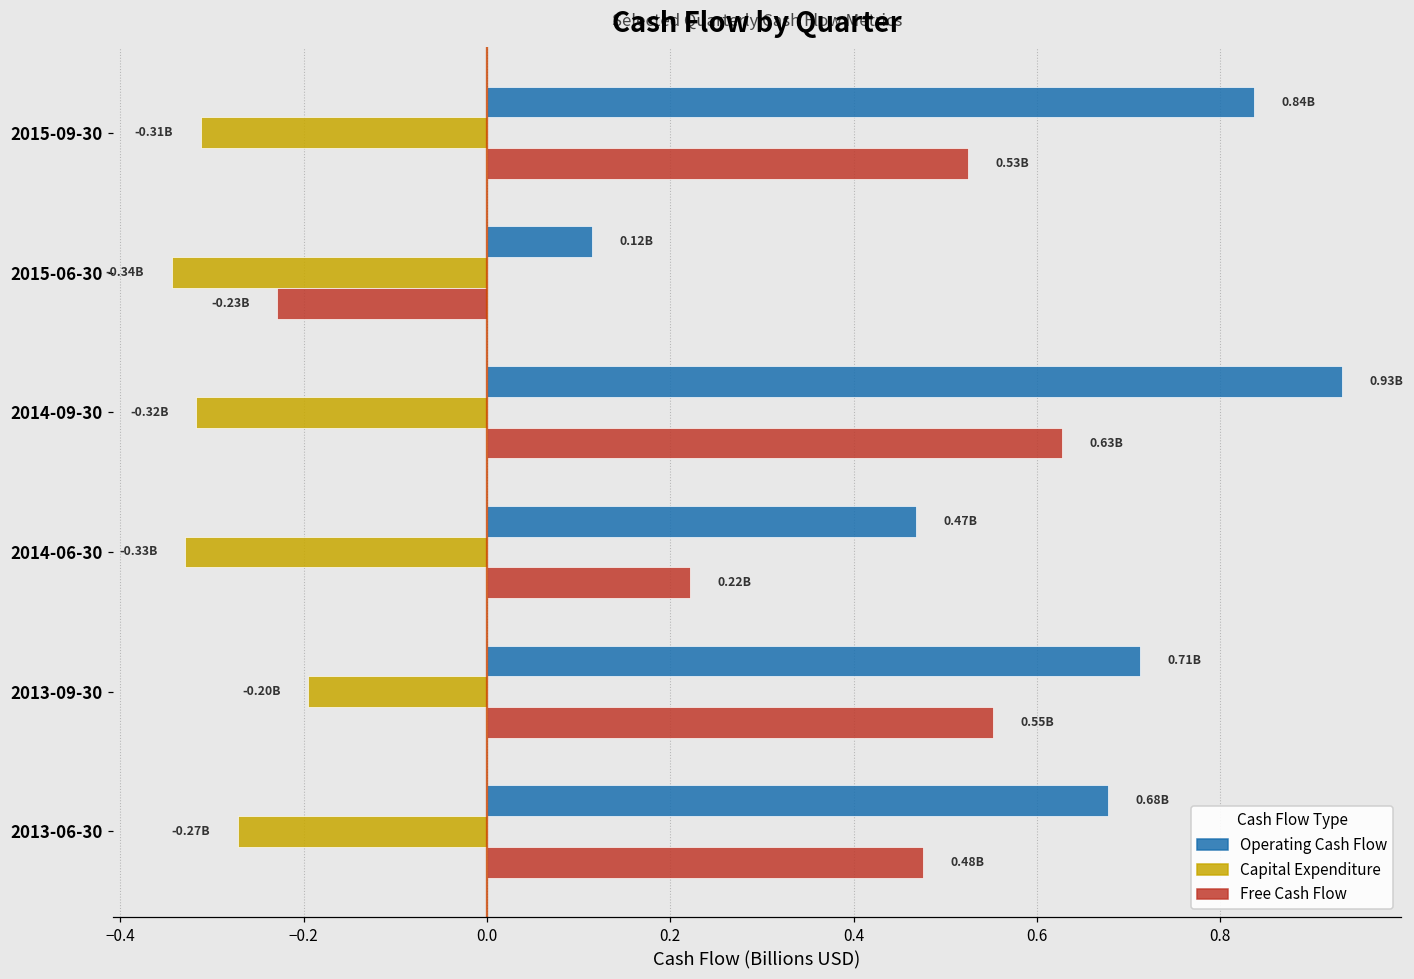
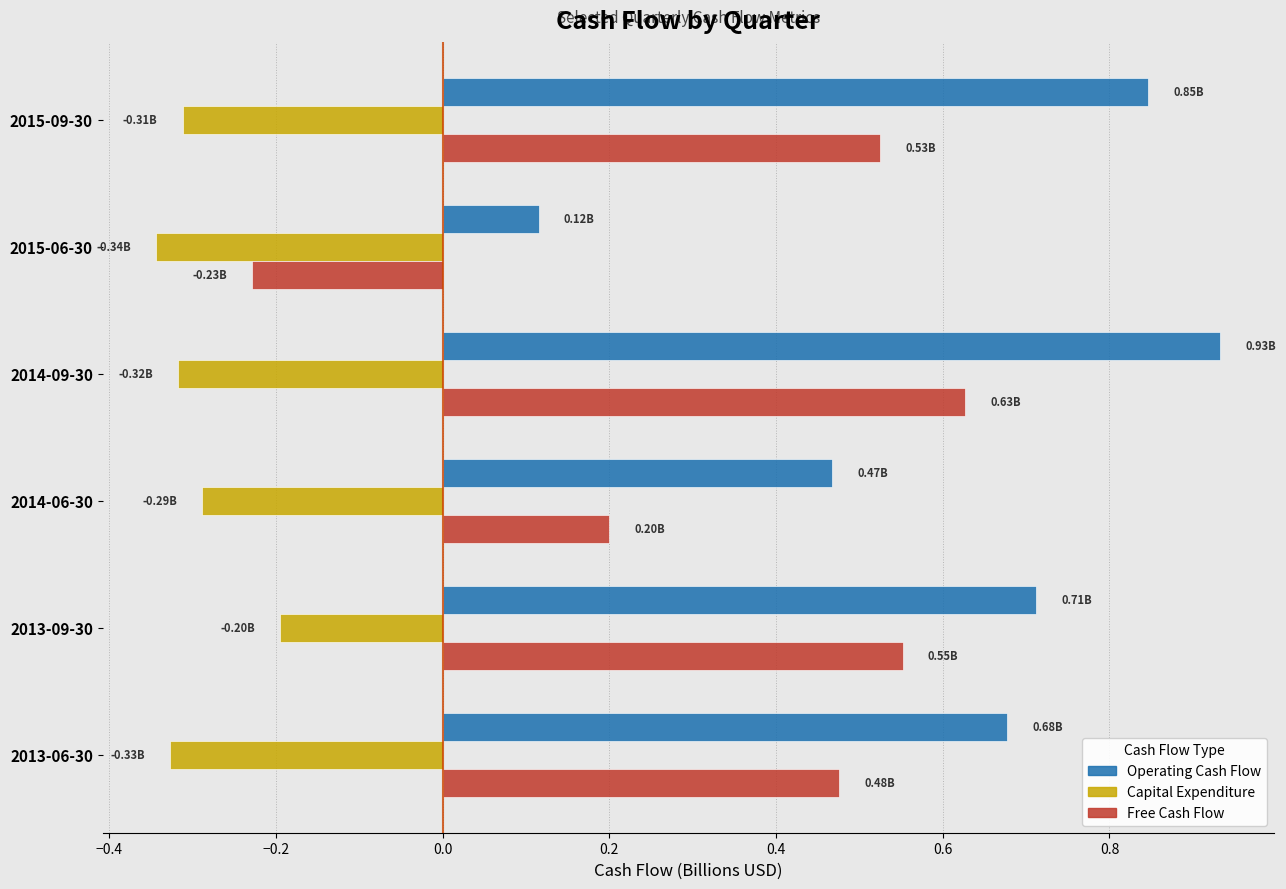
Operating Cash Flow, 2015-09-30: 0.84B -> 0.85B
Capital Expenditure, 2014-06-30: -0.33B -> -0.29B
Free Cash Flow, 2014-06-30: 0.22B -> 0.20B
Capital Expenditure, 2013-06-30: -0.27B -> -0.33B
